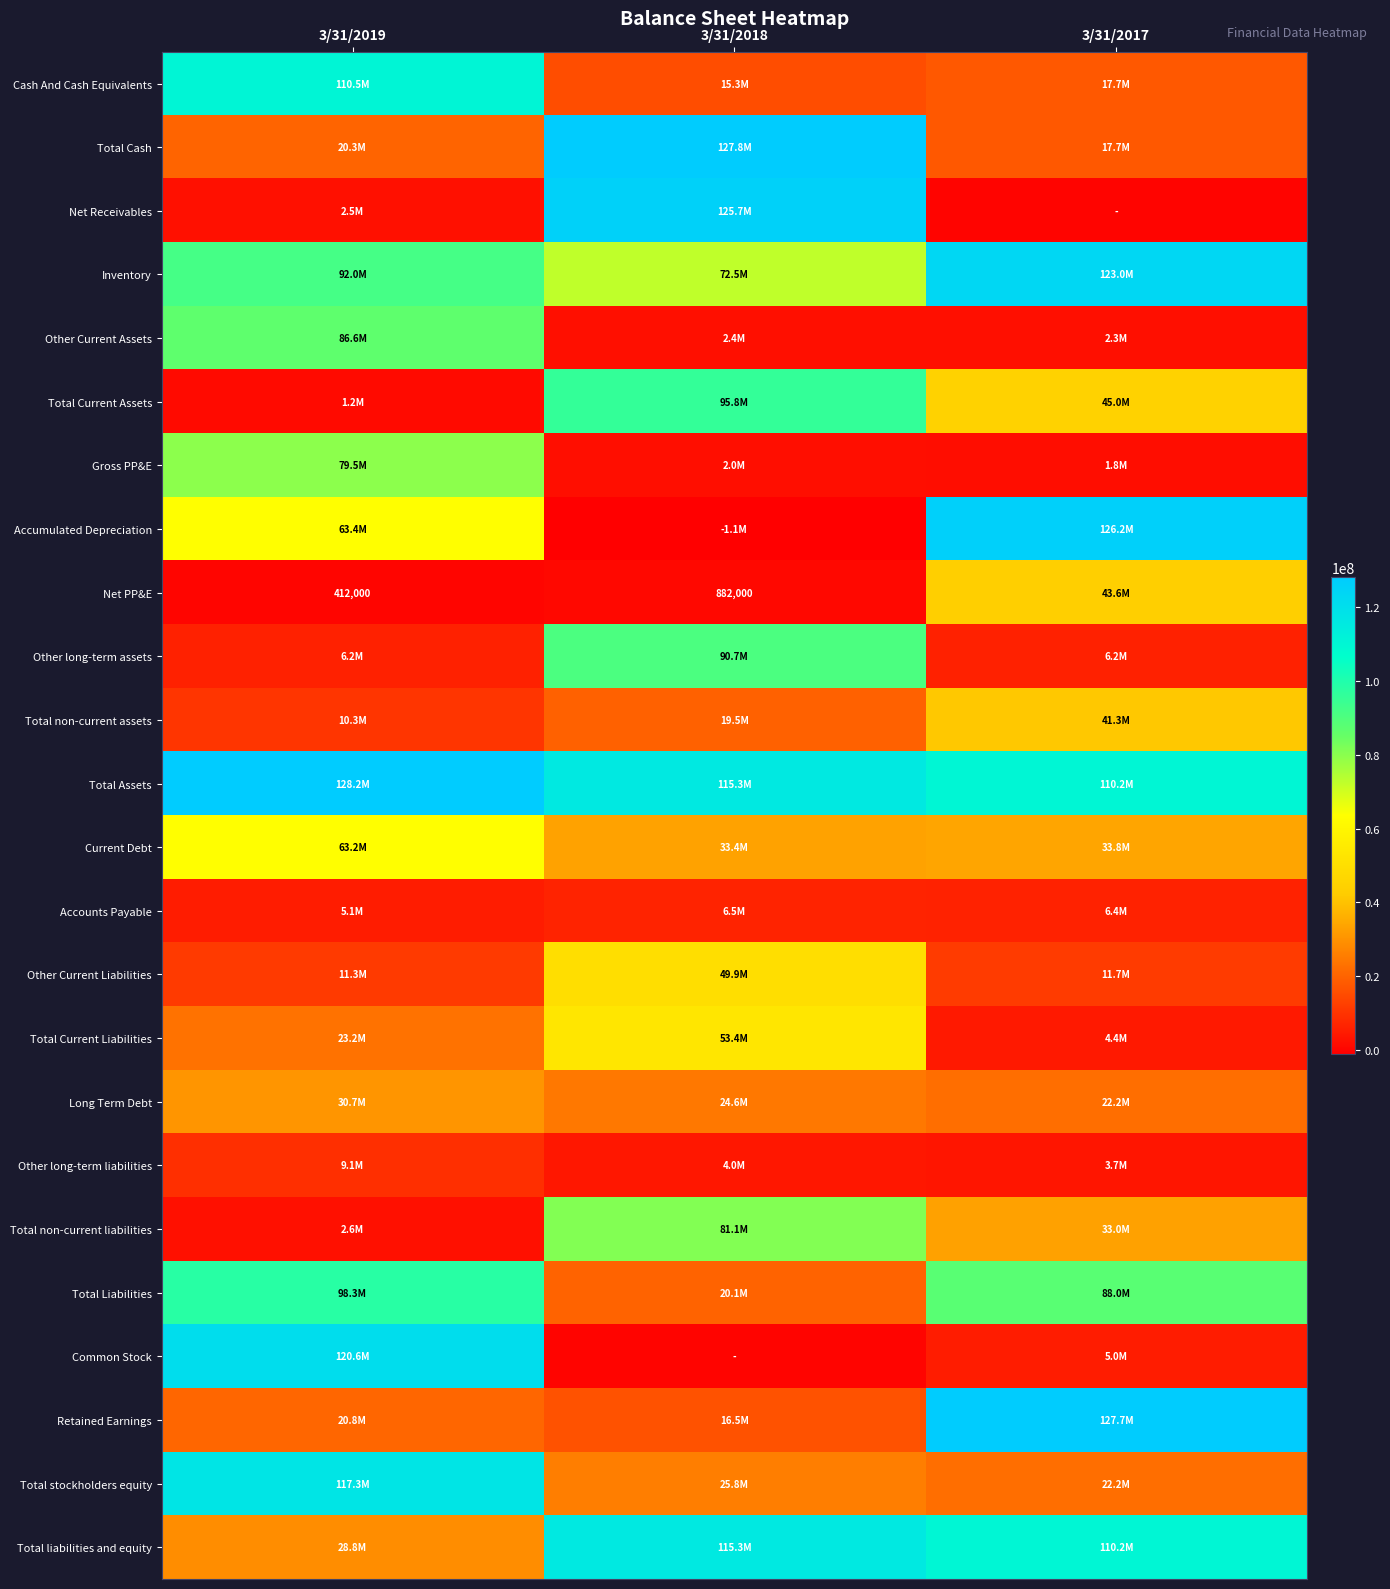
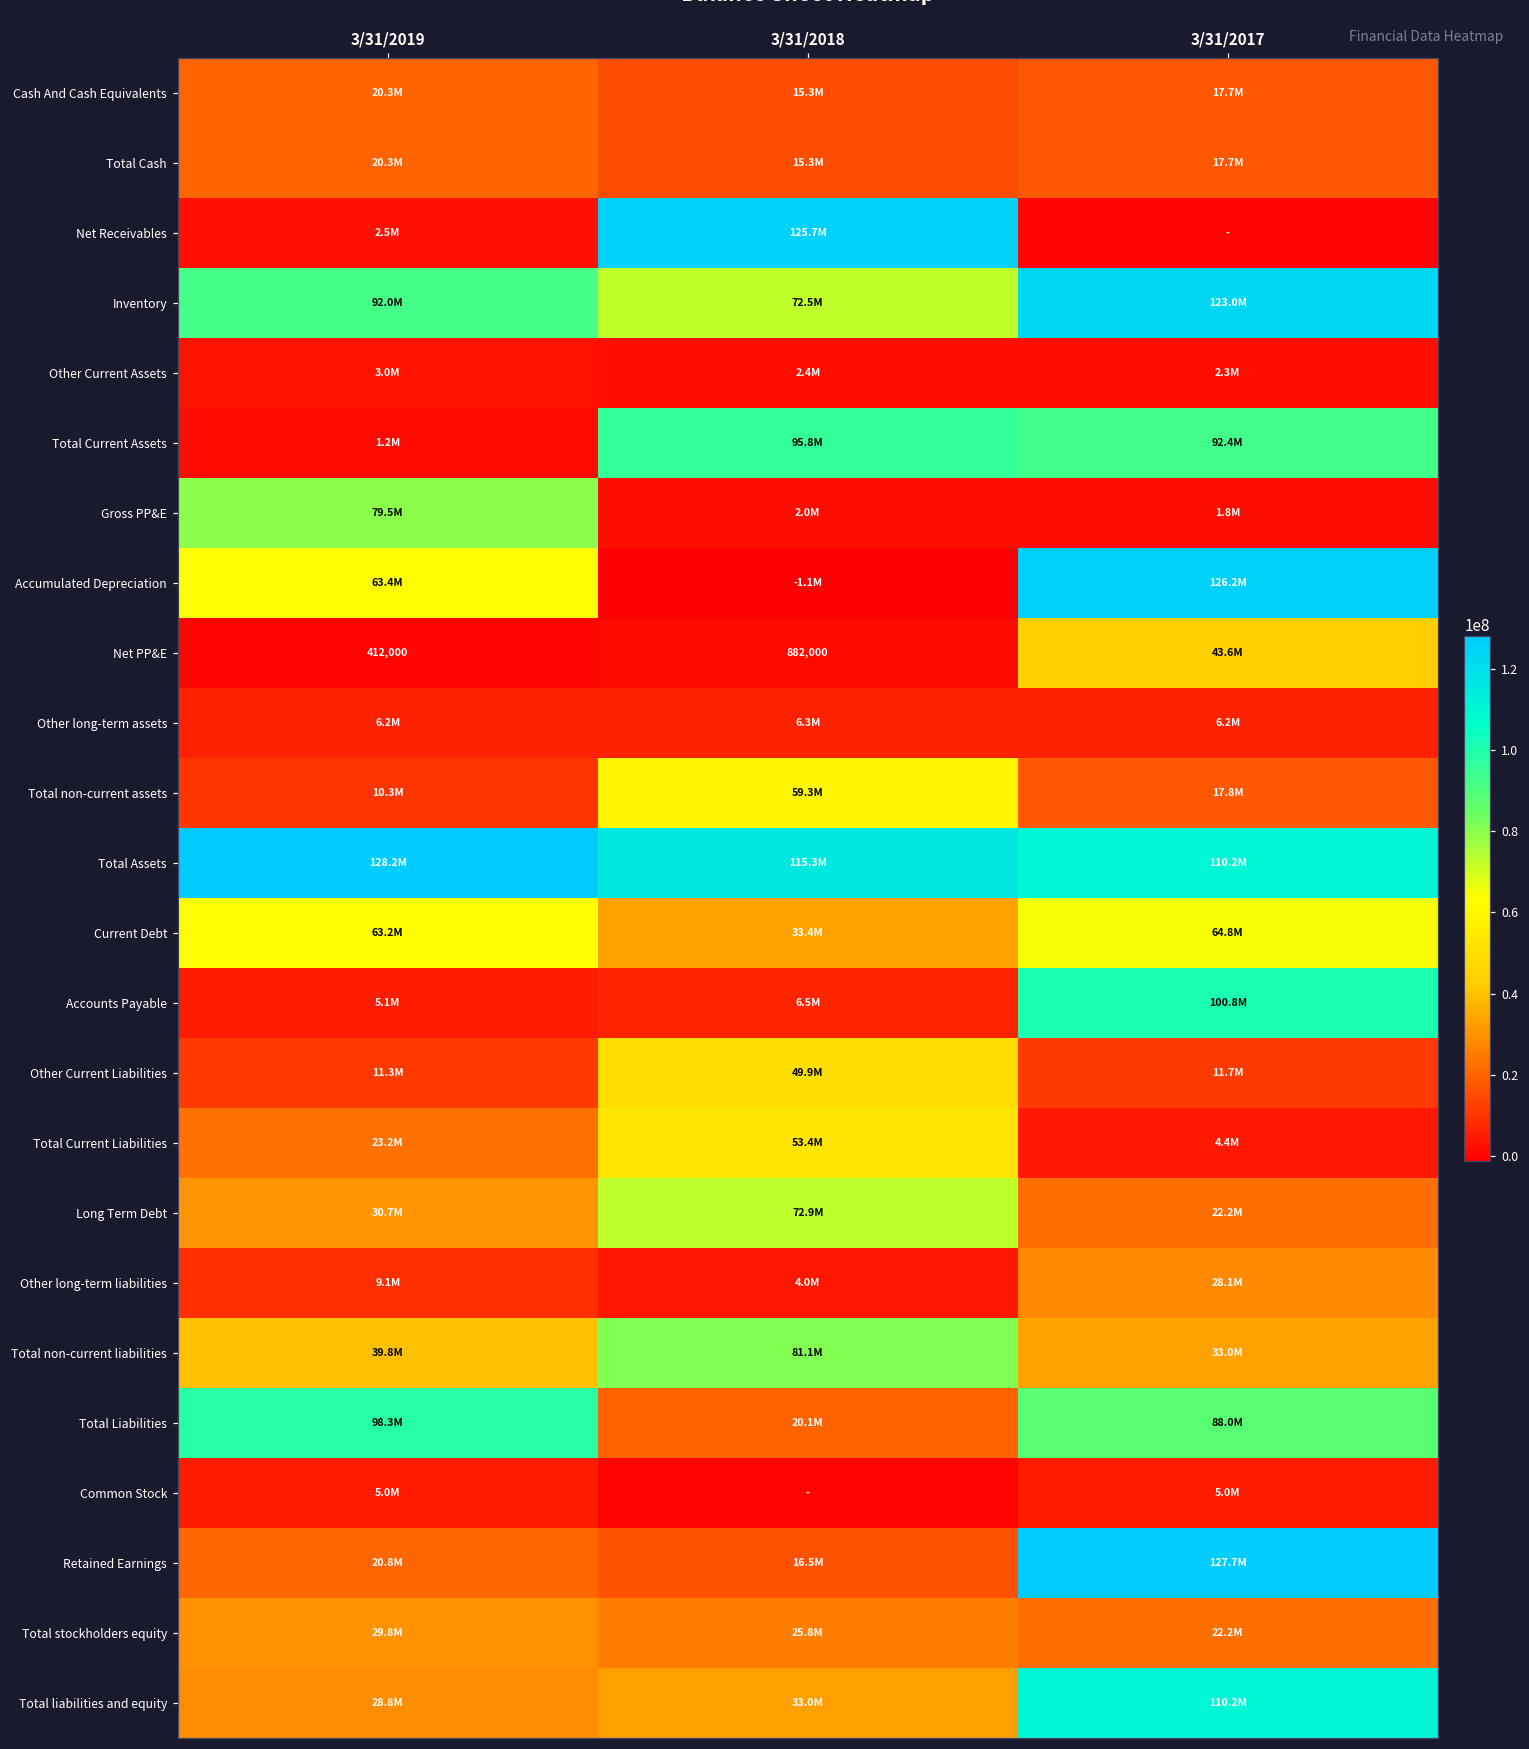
Cash And Cash Equivalents, 3/31/2019: 110.5M -> 20.3M
Total Cash, 3/31/2018: 127.8M -> 15.3M
Other Current Assets, 3/31/2019: 86.6M -> 3.0M
Total Current Assets, 3/31/2017: 45.0M -> 92.4M
Other long-term assets, 3/31/2018: 90.7M -> 6.3M
Total non-current assets, 3/31/2018: 19.5M -> 59.3M
Total non-current assets, 3/31/2017: 41.3M -> 17.8M
Current Debt, 3/31/2017: 33.8M -> 64.8M
Accounts Payable, 3/31/2017: 6.4M -> 100.8M
Long Term Debt, 3/31/2018: 24.6M -> 72.9M
Other long-term liabilities, 3/31/2017: 3.7M -> 28.1M
Total non-current liabilities, 3/31/2019: 2.6M -> 39.8M
Common Stock, 3/31/2019: 120.6M -> 5.0M
Total stockholders equity, 3/31/2019: 117.3M -> 29.8M
Total liabilities and equity, 3/31/2018: 115.3M -> 33.0M
